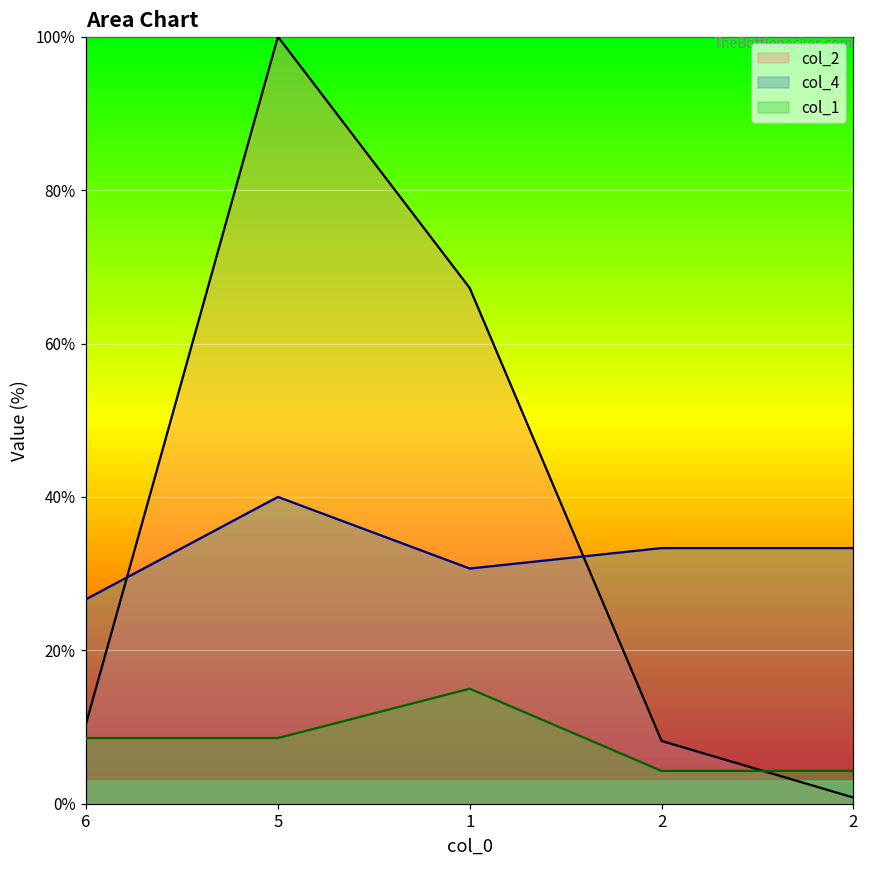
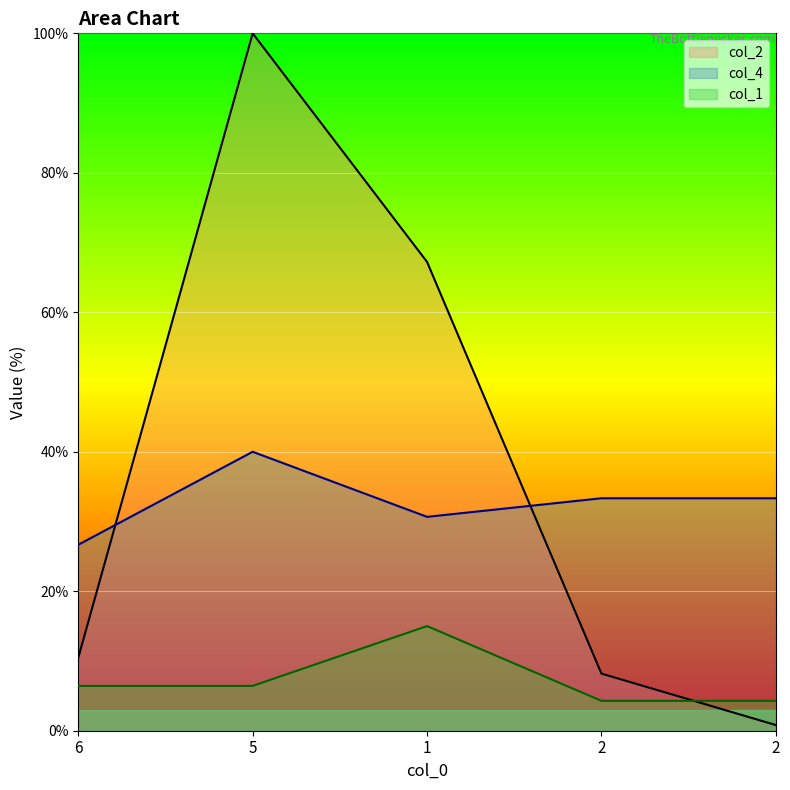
col_1, 6: 9% -> 6%
col_1, 5: 9% -> 6%
